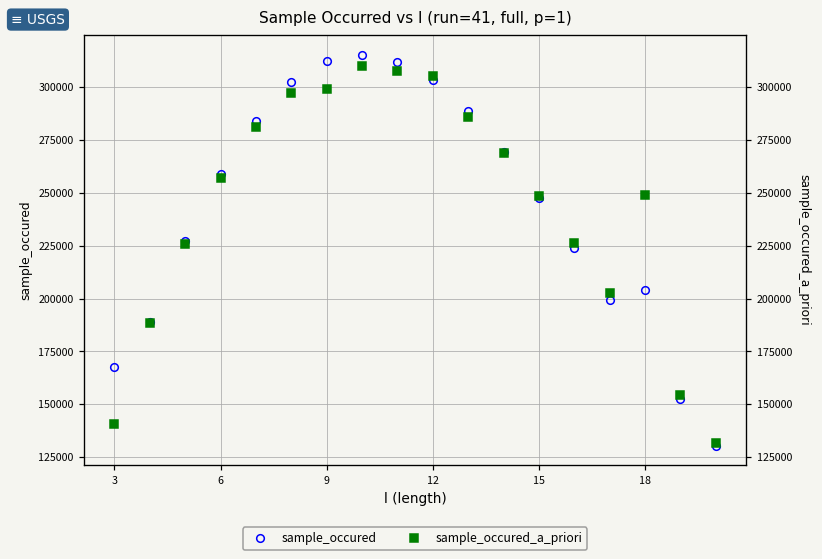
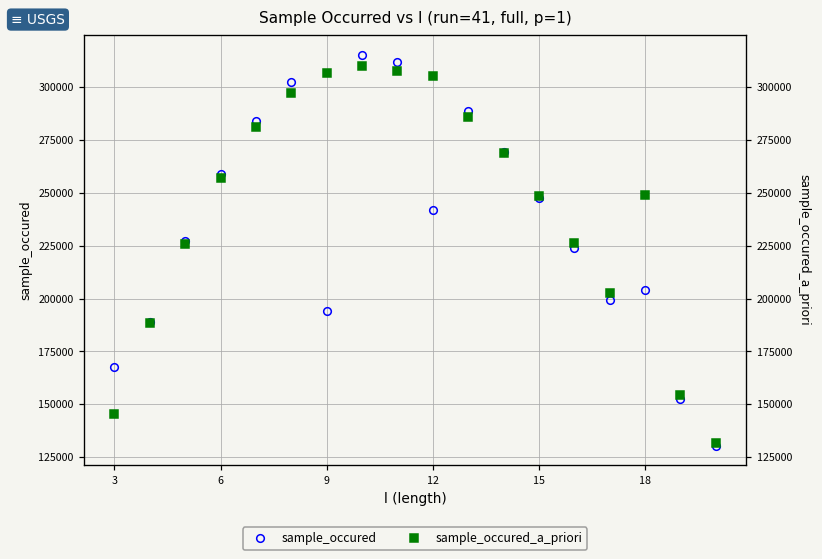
sample_occured_a_priori, 3: 140000 -> 145000
sample_occured, 9: 312000 -> 194000
sample_occured_a_priori, 9: 299000 -> 307000
sample_occured, 12: 303000 -> 242000
